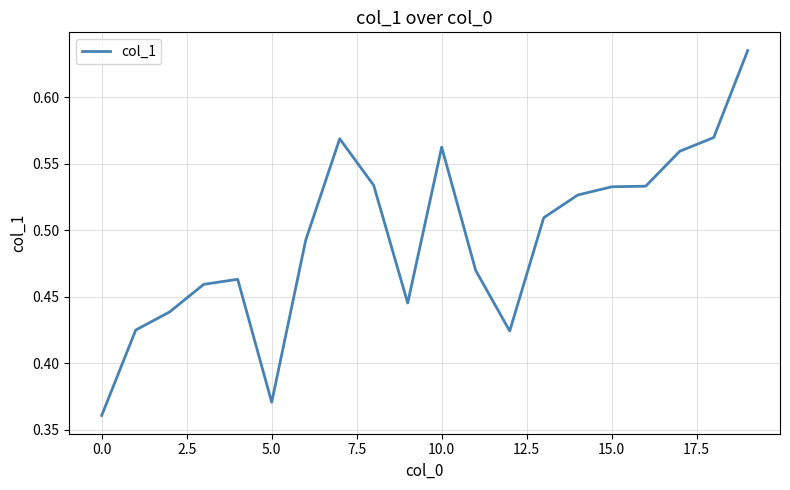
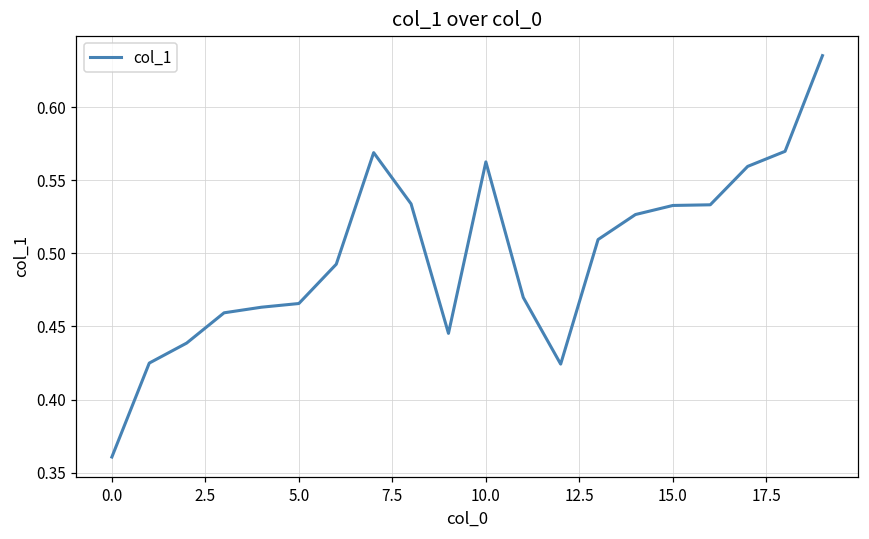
5.0: 0.371 -> 0.466
